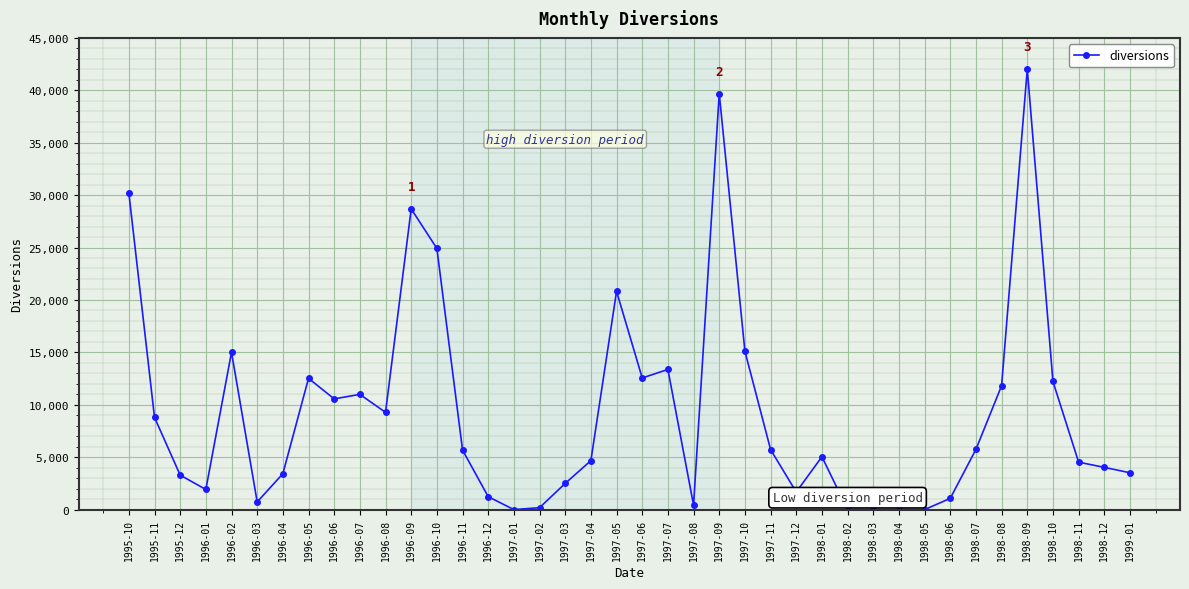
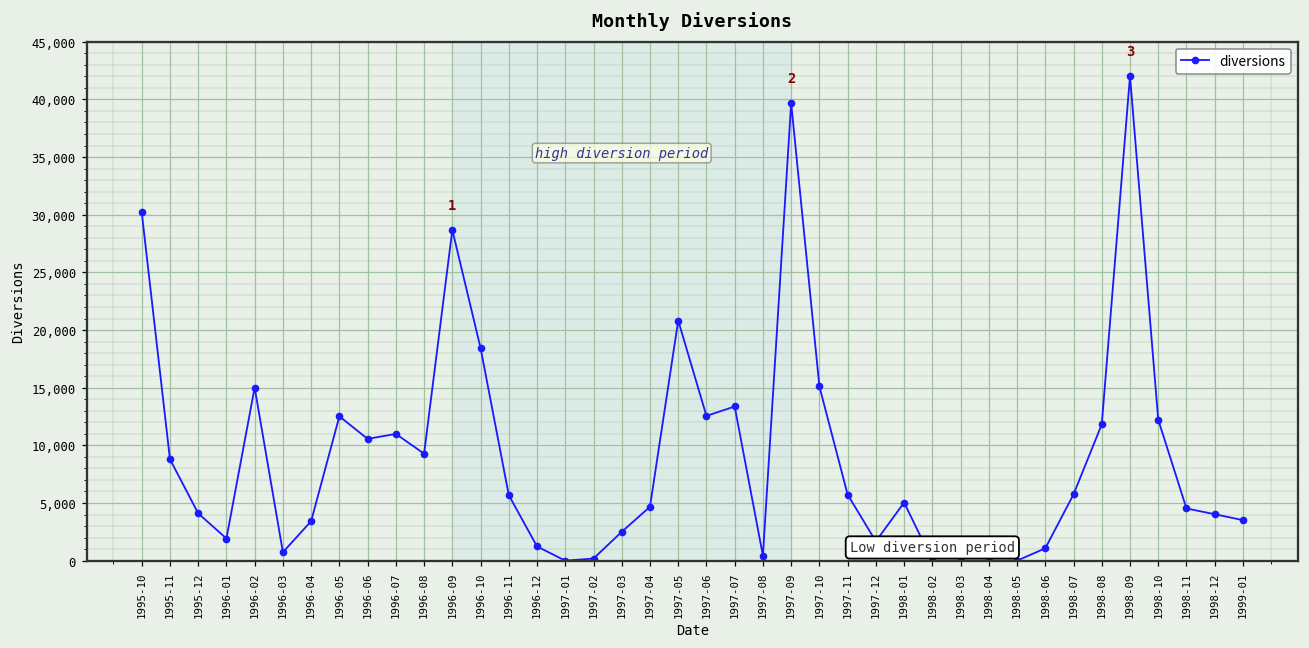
1995-12: 3,300 -> 4,100
1996-10: 24,900 -> 18,400
